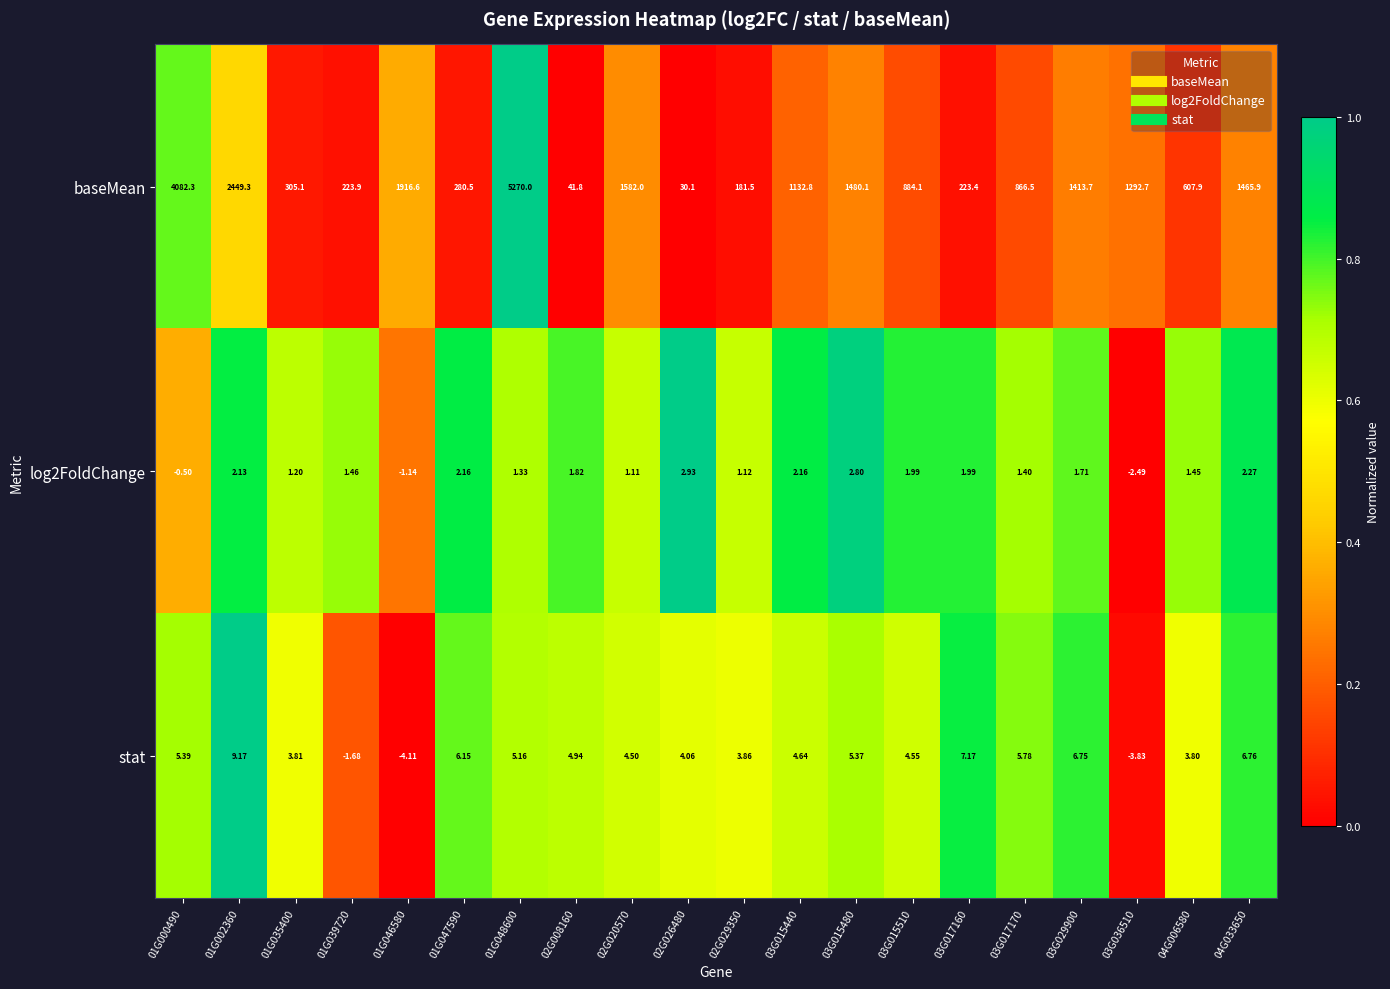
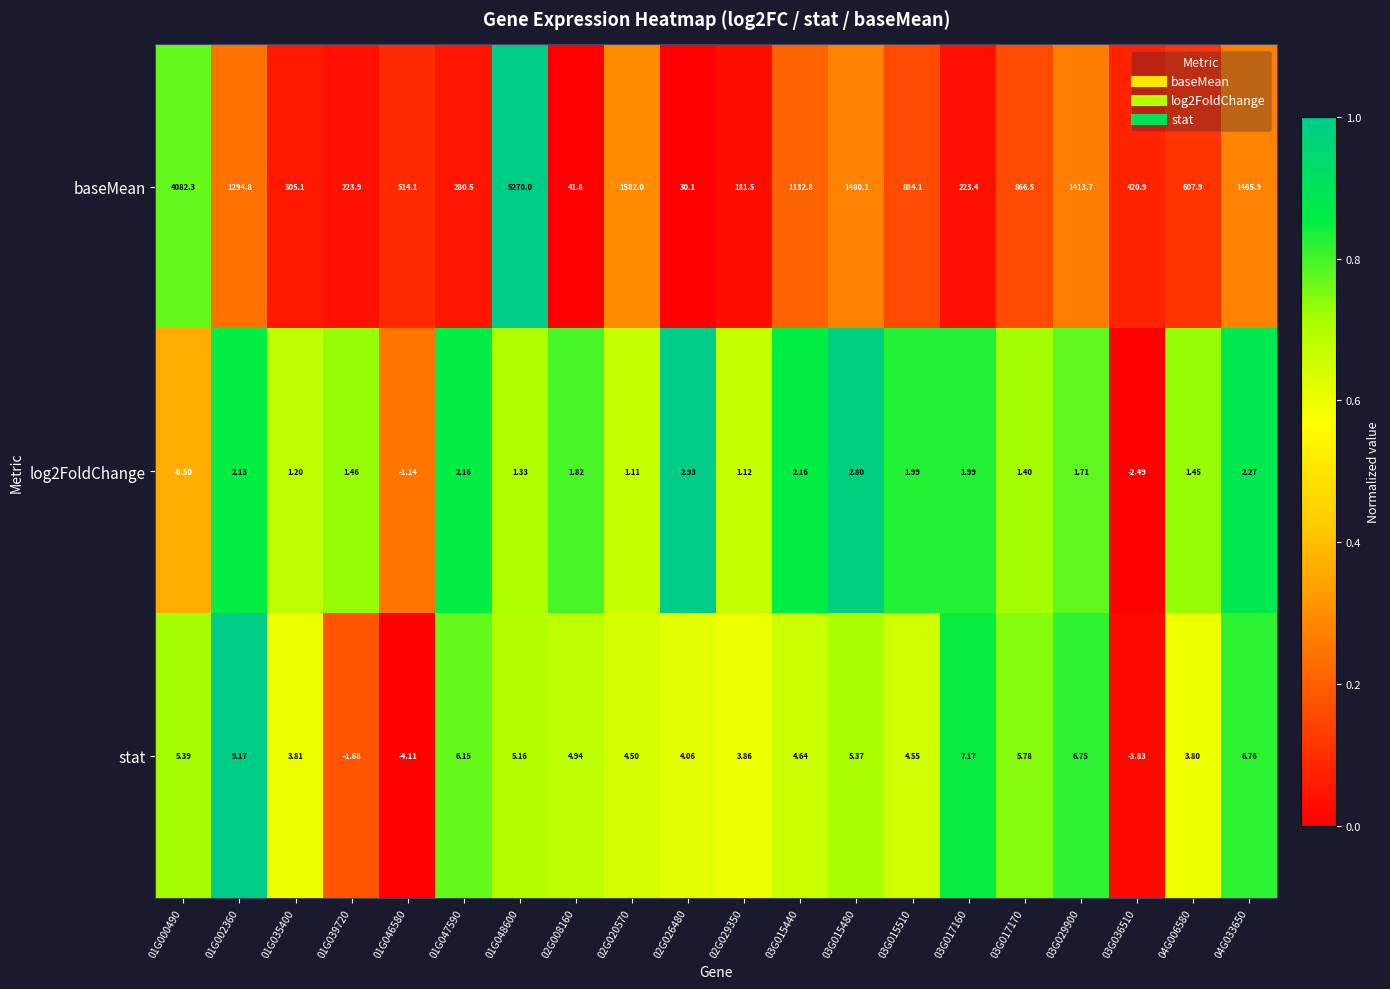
baseMean, 01G002360: 2449.3 -> 1294.8
baseMean, 01G046580: 1916.6 -> 514.1
baseMean, 03G036510: 1292.7 -> 420.9
